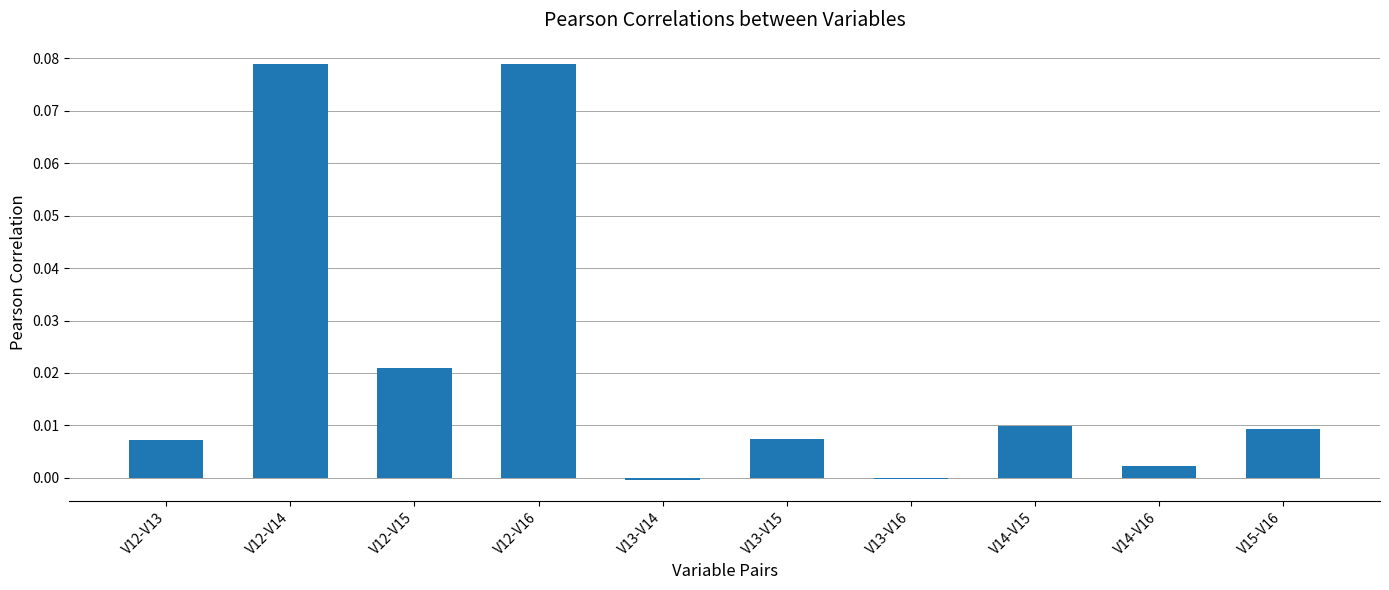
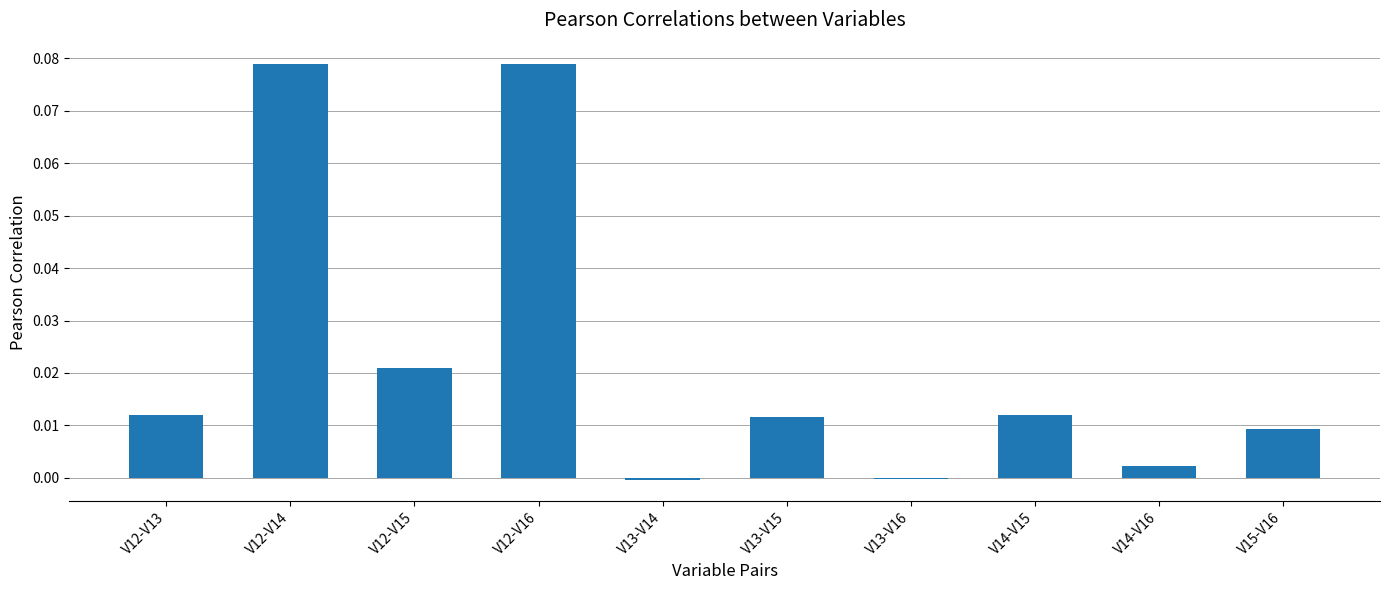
V12-V13: 0.007 -> 0.012
V13-V15: 0.007 -> 0.012
V14-V15: 0.010 -> 0.012
